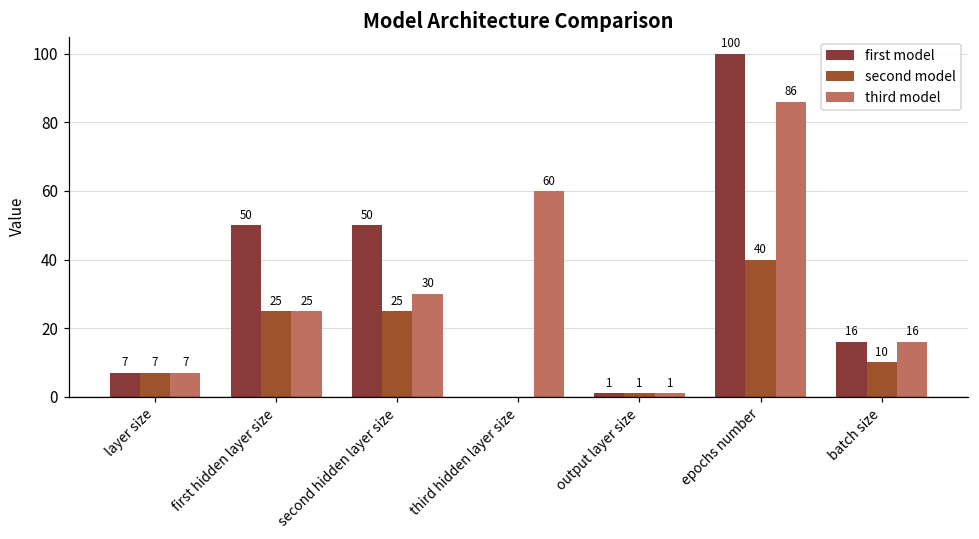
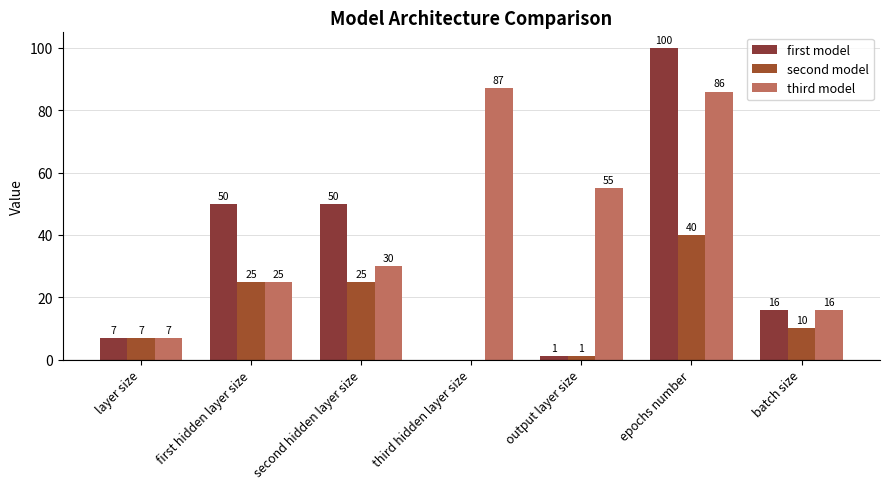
third model, third hidden layer size: 60 -> 87
third model, output layer size: 1 -> 55
